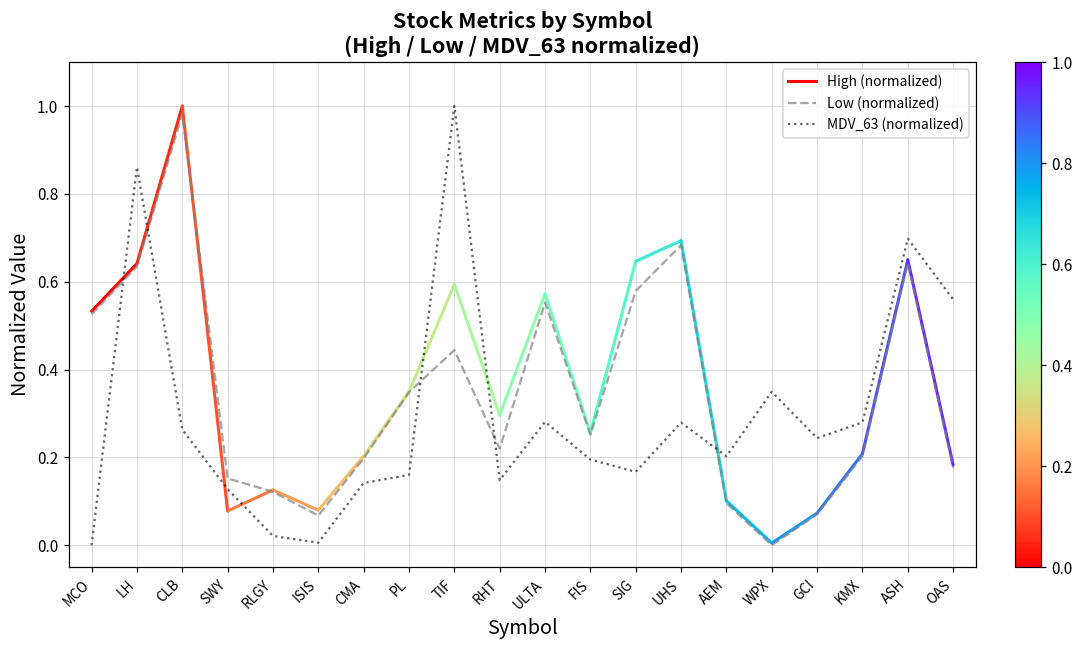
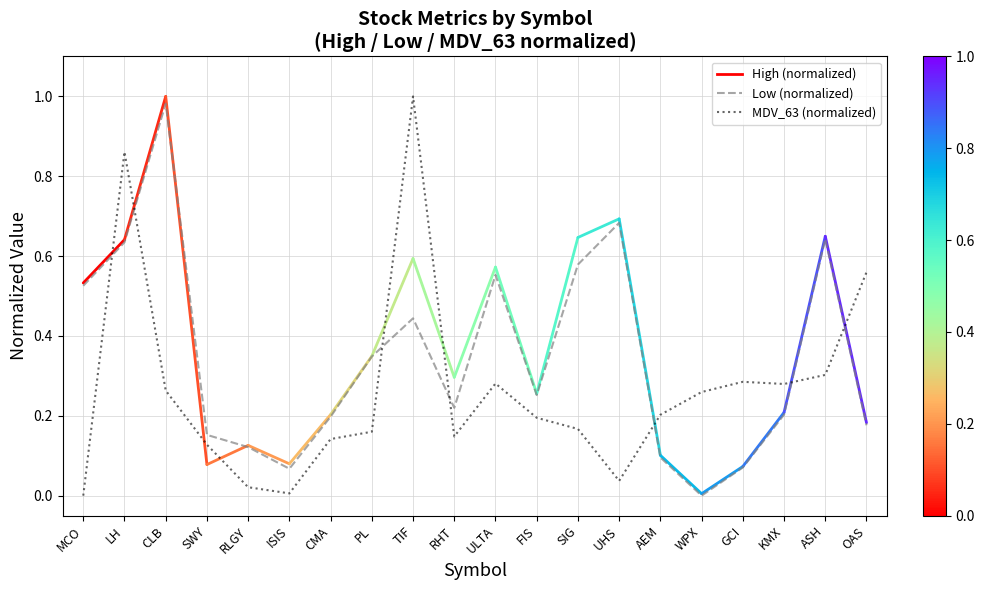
MDV_63 (normalized), UHS: 0.28 -> 0.04
MDV_63 (normalized), WPX: 0.35 -> 0.26
MDV_63 (normalized), GCI: 0.24 -> 0.29
MDV_63 (normalized), ASH: 0.70 -> 0.30
